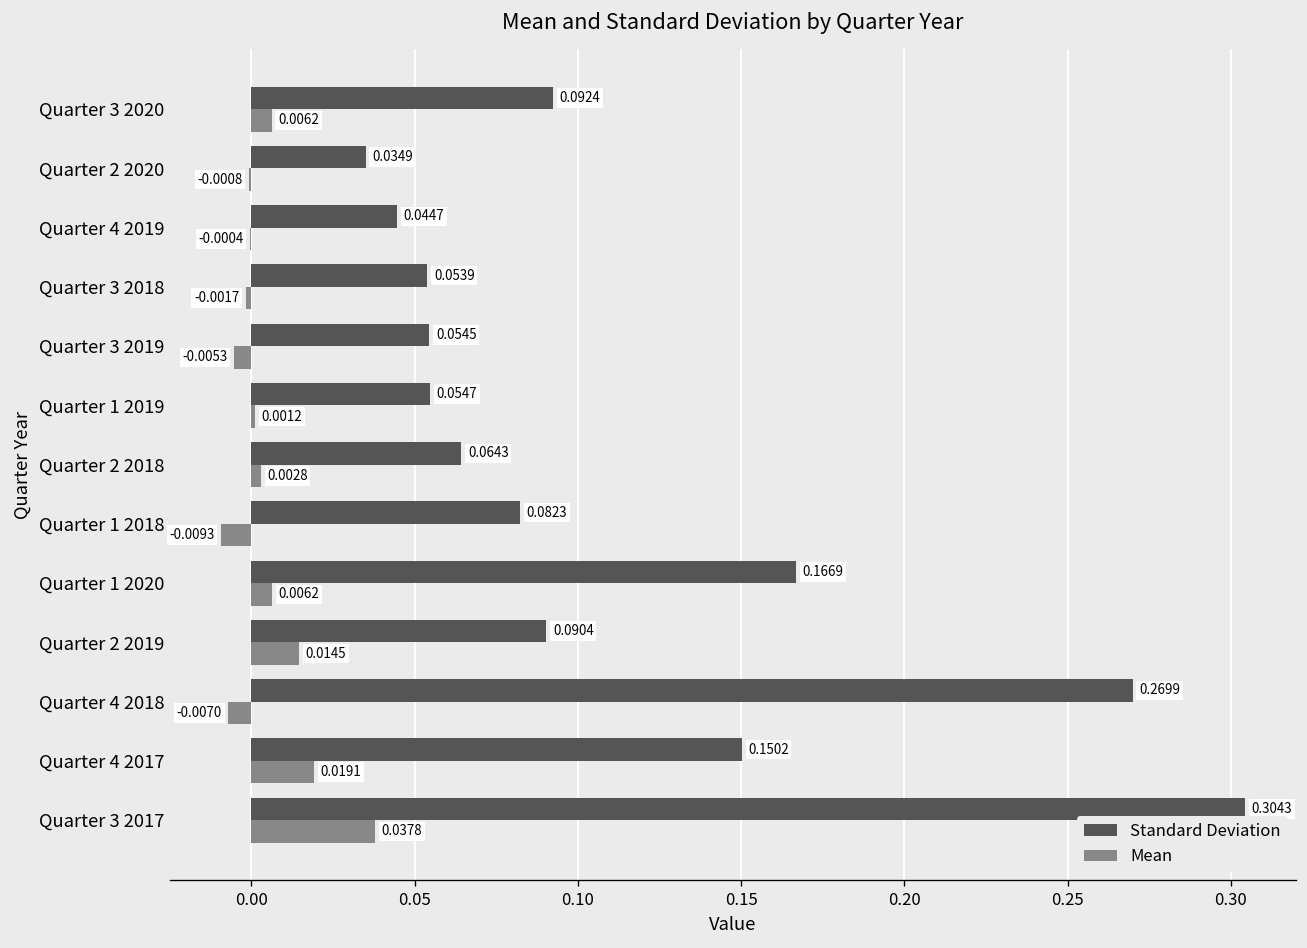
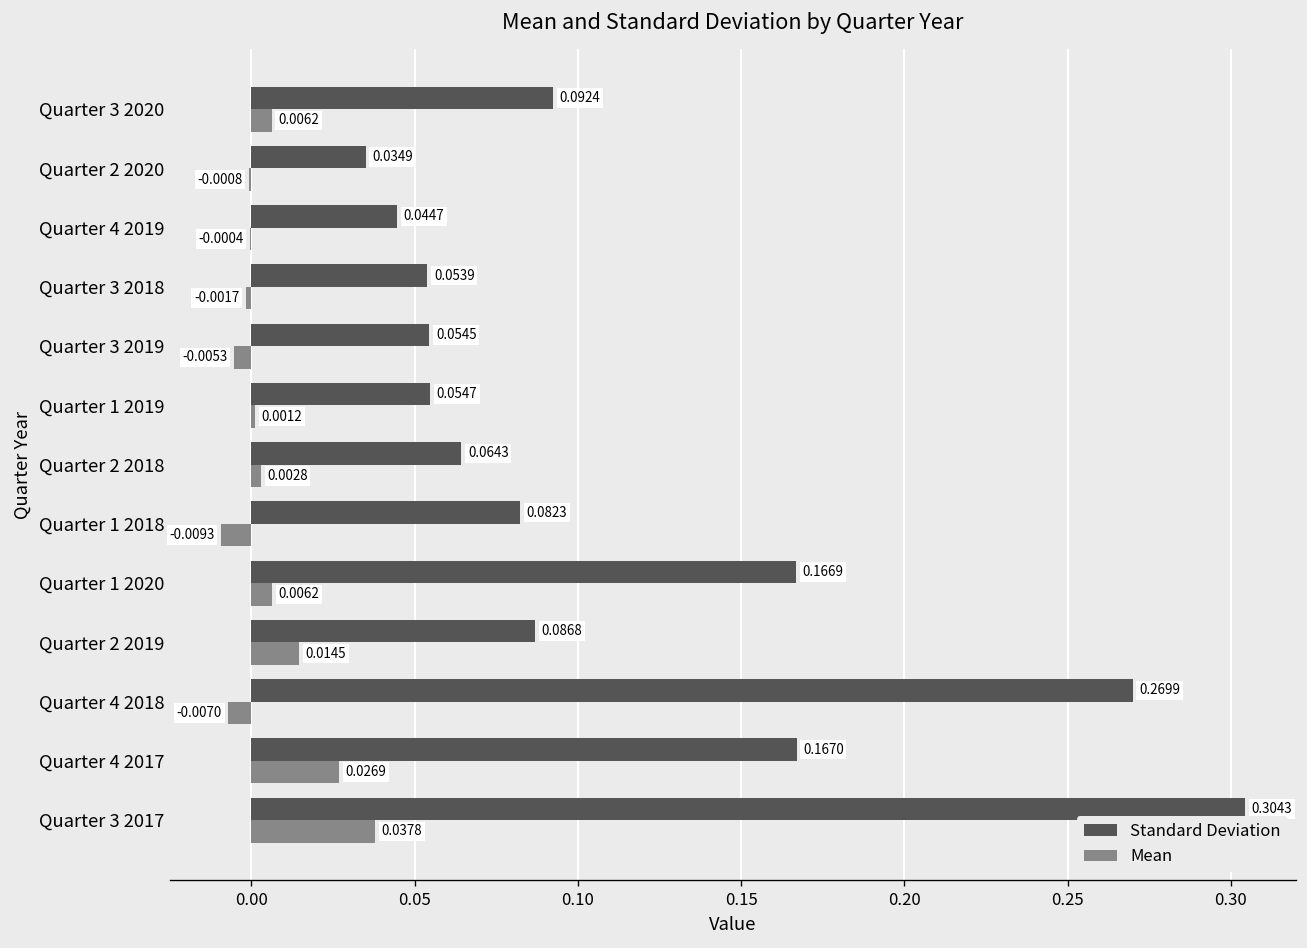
Standard Deviation, Quarter 2 2019: 0.0904 -> 0.0868
Standard Deviation, Quarter 4 2017: 0.1502 -> 0.1670
Mean, Quarter 4 2017: 0.0191 -> 0.0269
